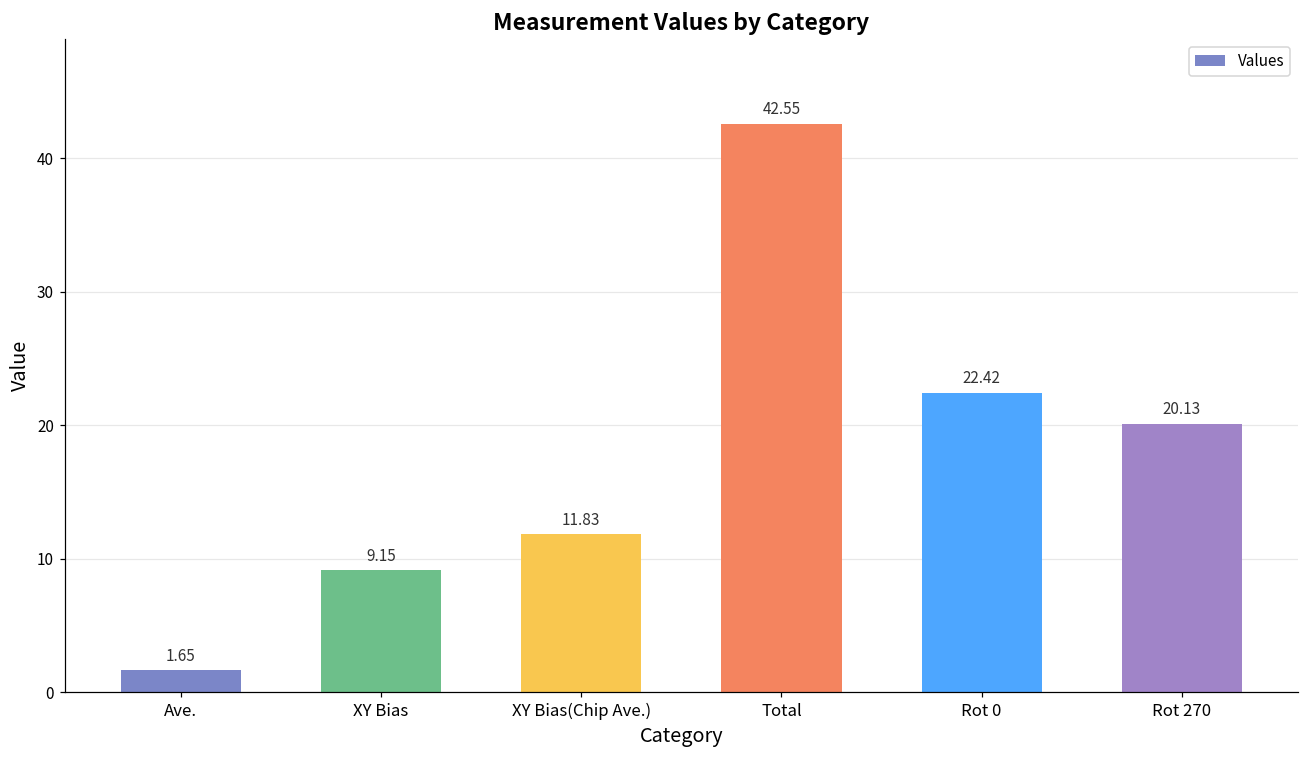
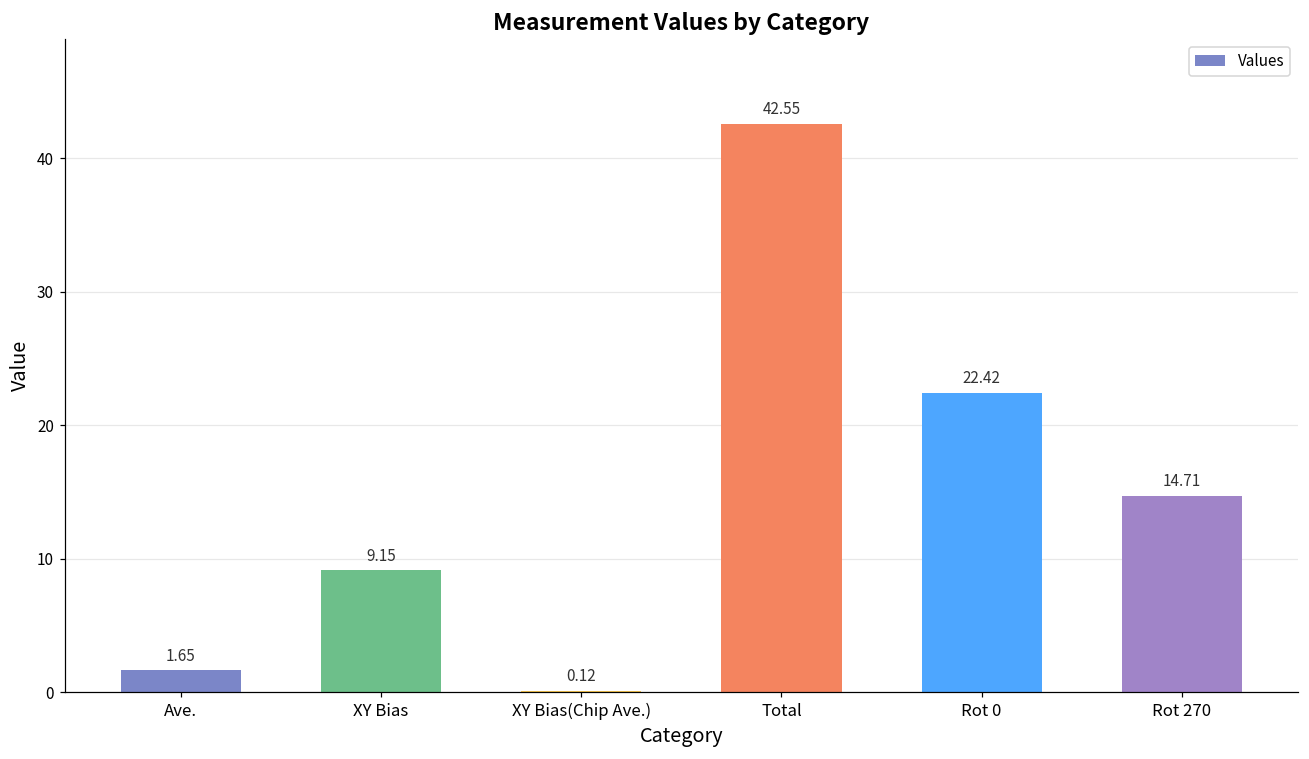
XY Bias(Chip Ave.): 11.83 -> 0.12
Rot 270: 20.13 -> 14.71
